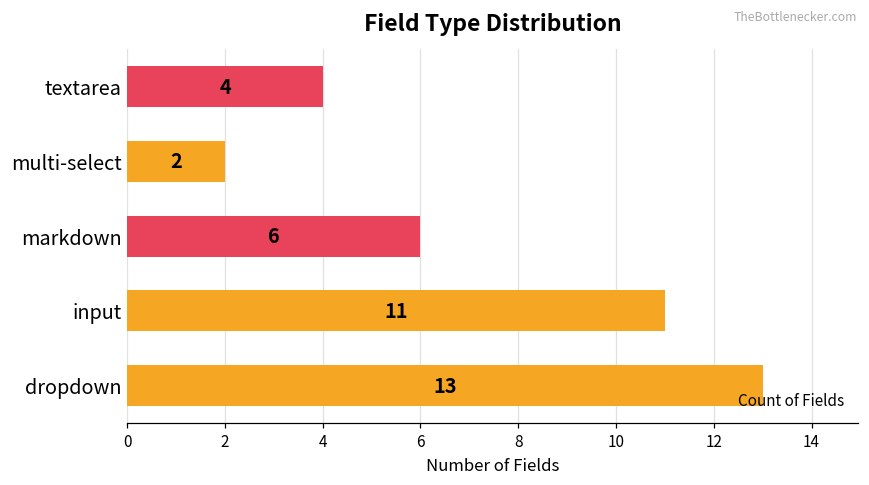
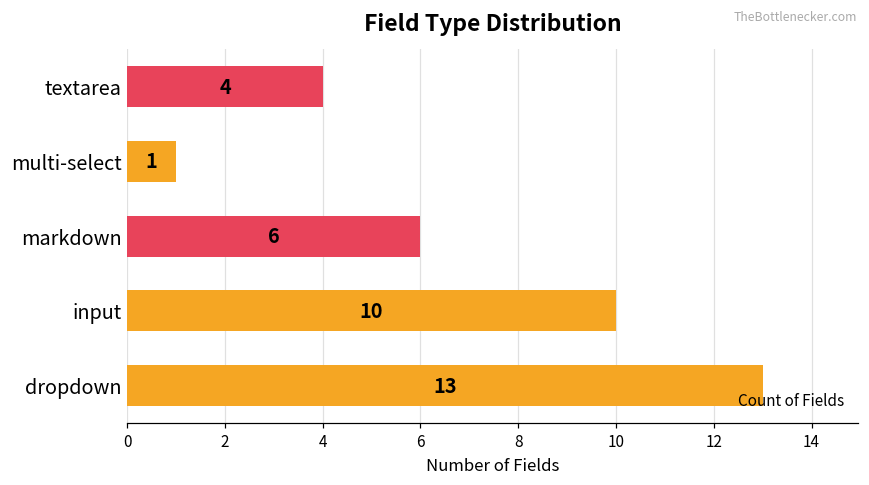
multi-select: 2 -> 1
input: 11 -> 10
